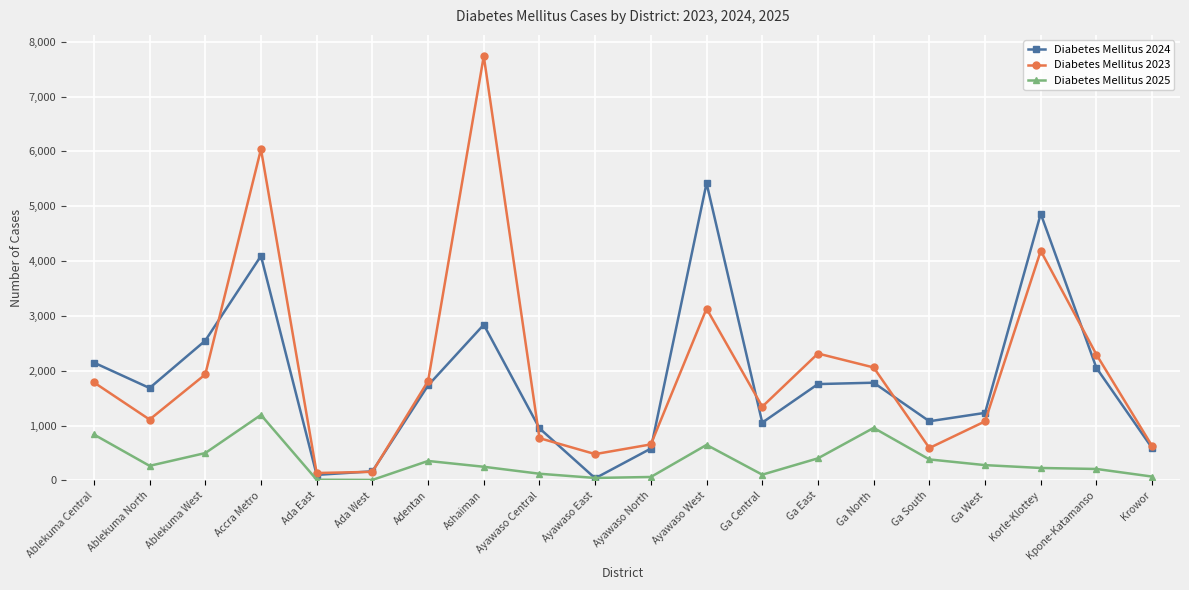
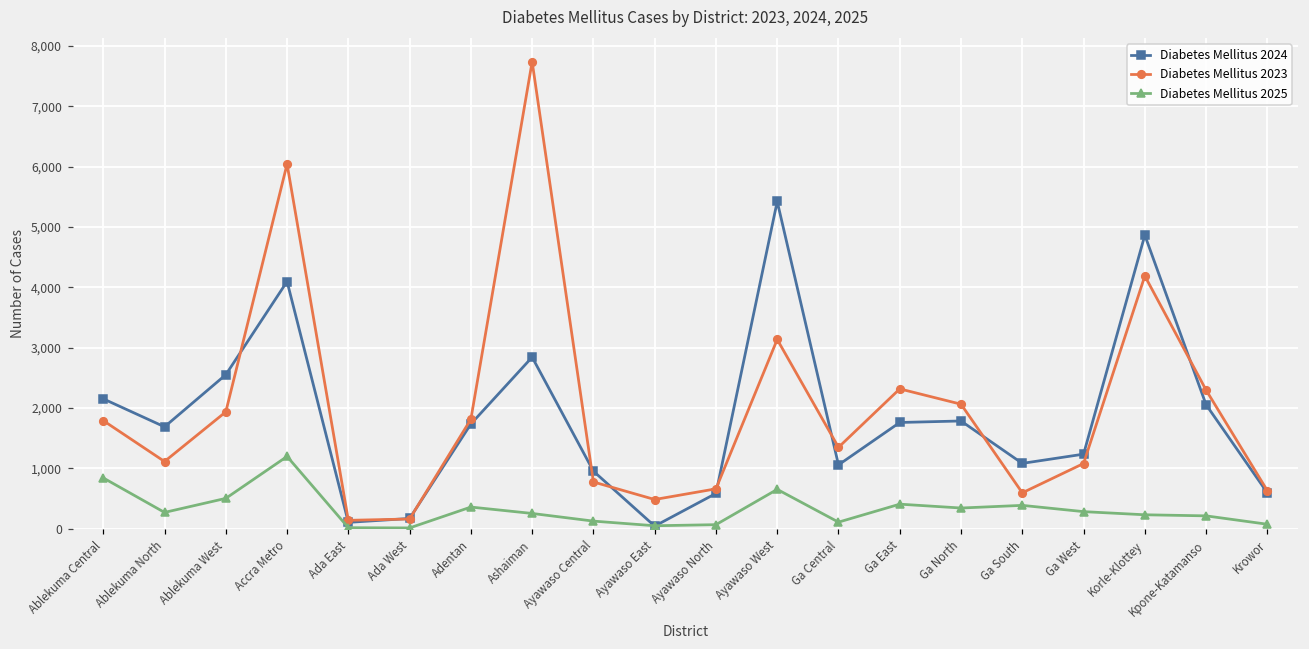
Diabetes Mellitus 2025, Ga North: 1,000 -> 300
